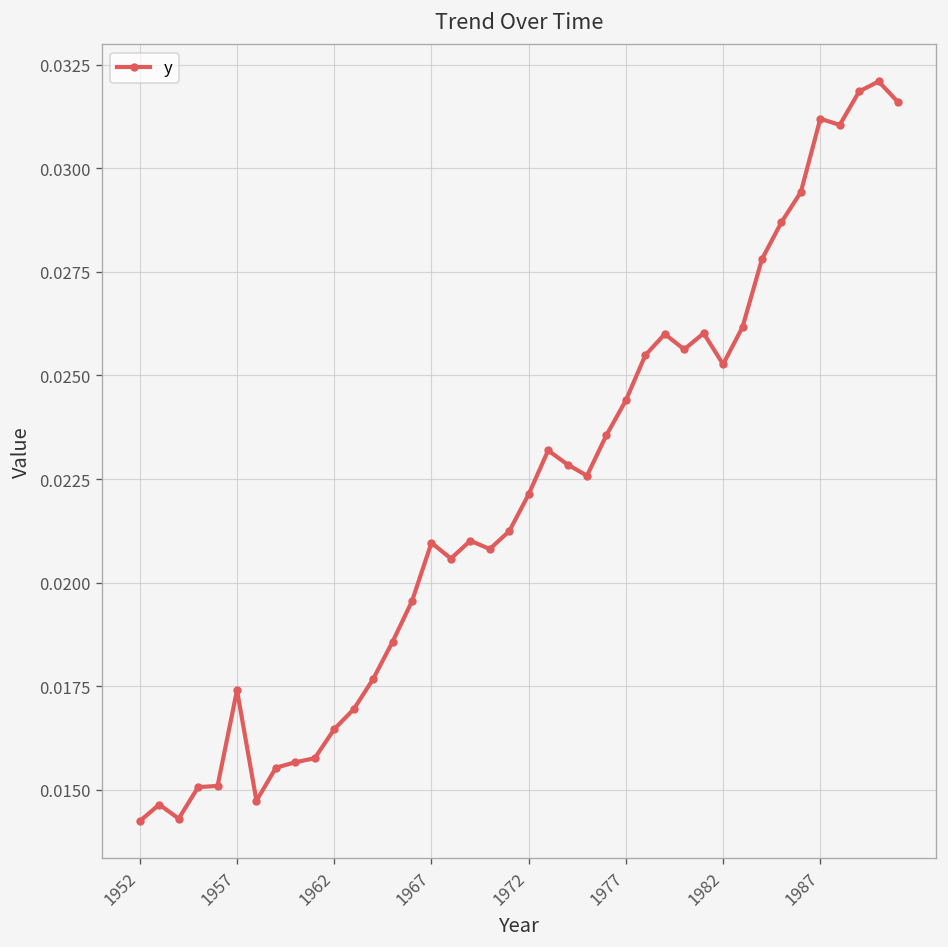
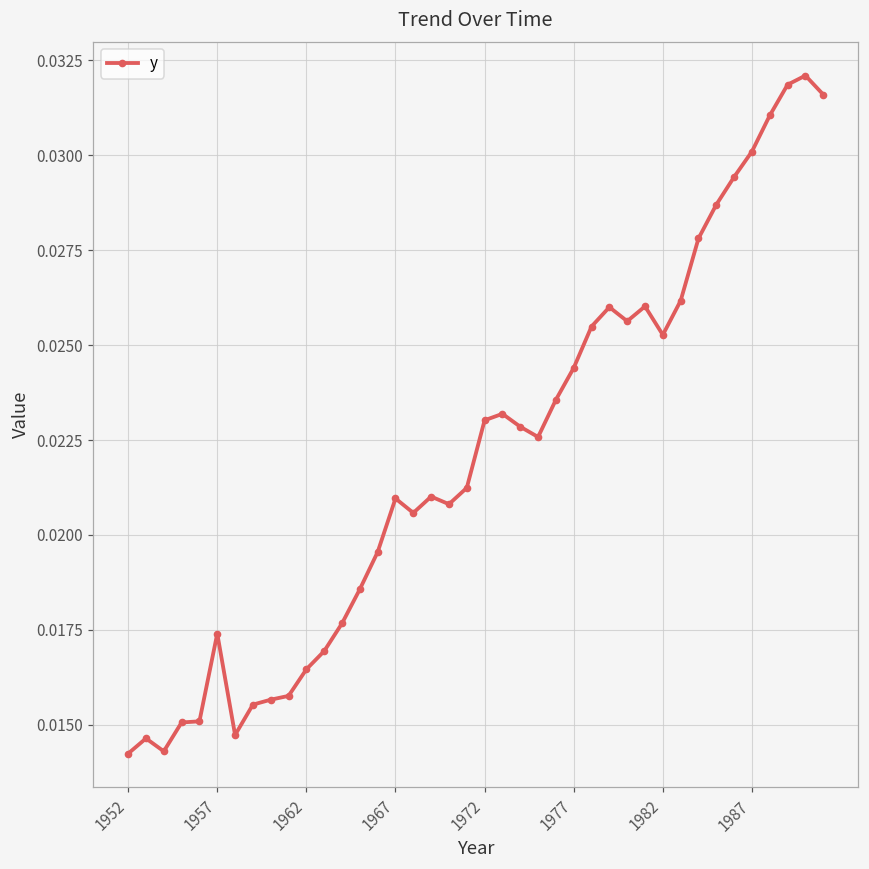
1972: 0.0221 -> 0.0230
1987: 0.0312 -> 0.0301
